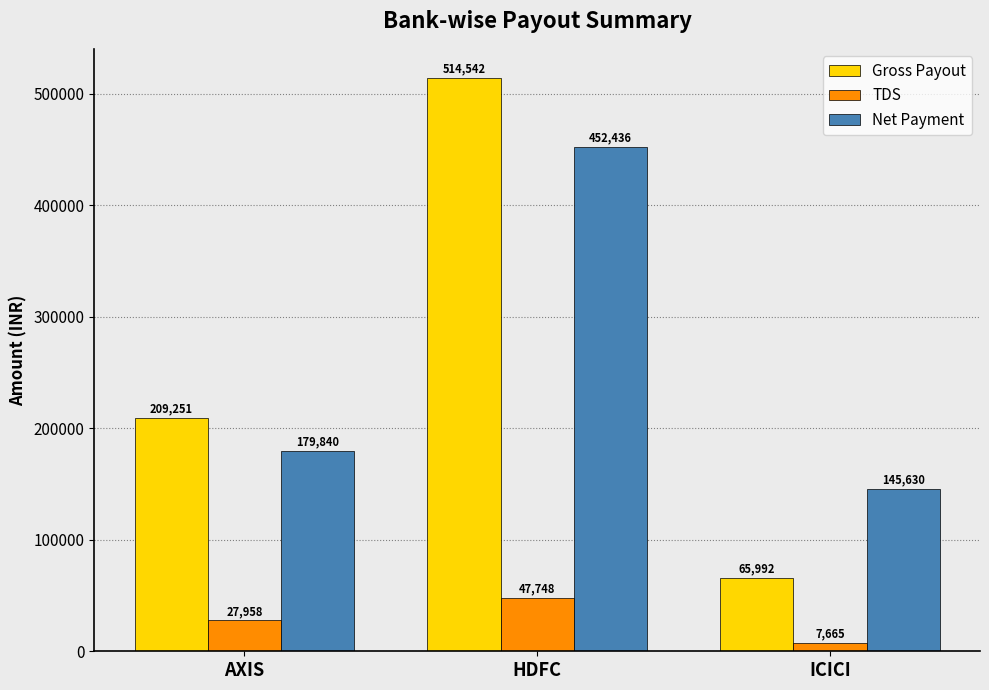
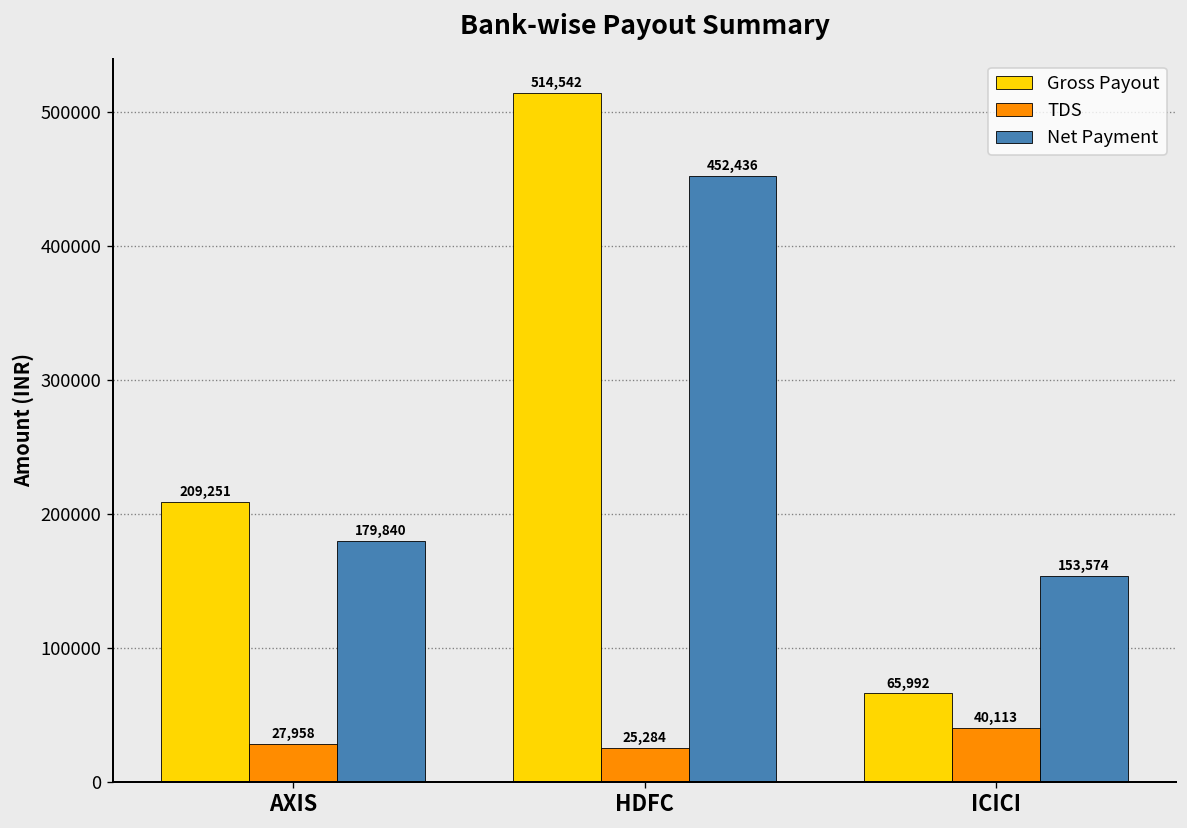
TDS, HDFC: 47,748 -> 25,284
TDS, ICICI: 7,665 -> 40,113
Net Payment, ICICI: 145,630 -> 153,574
